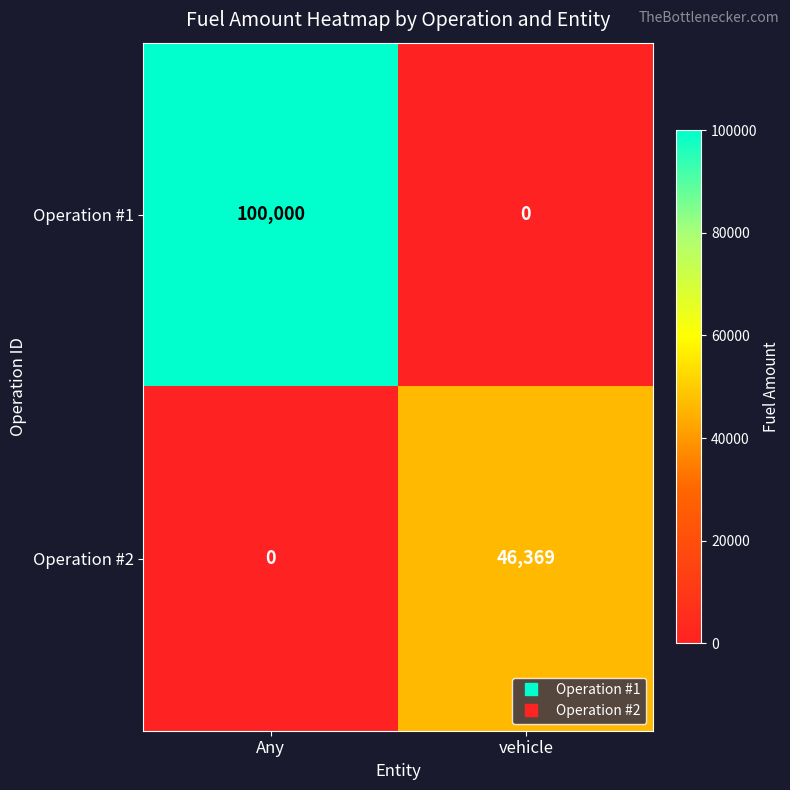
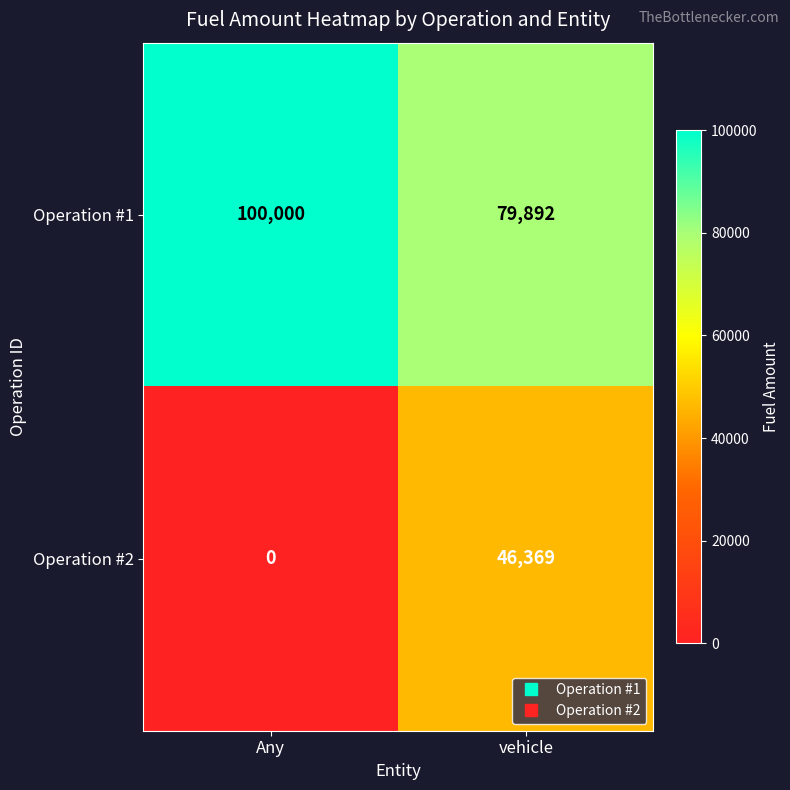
Operation #1, vehicle: 0 -> 79,892
